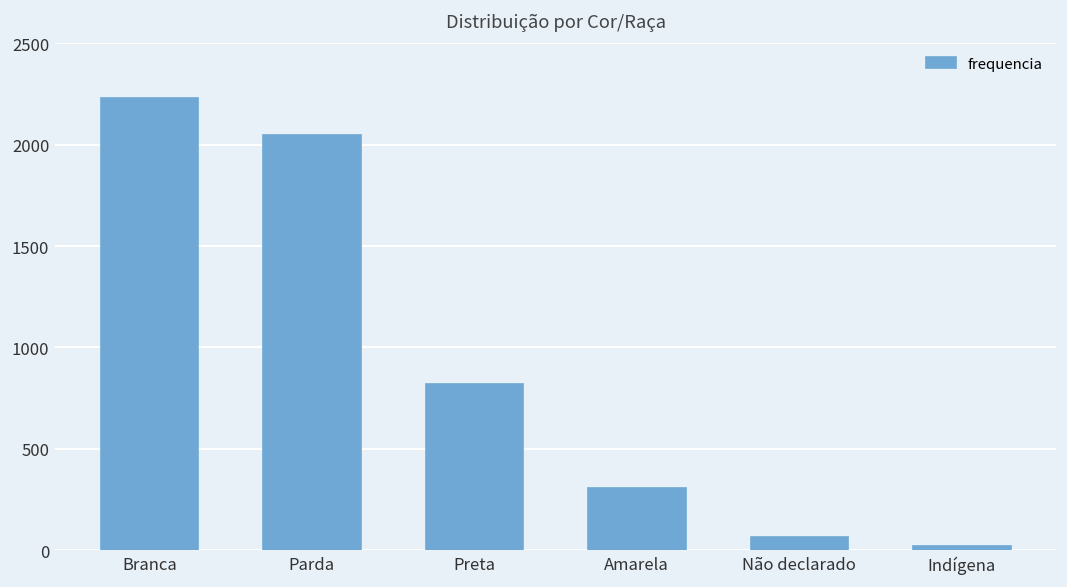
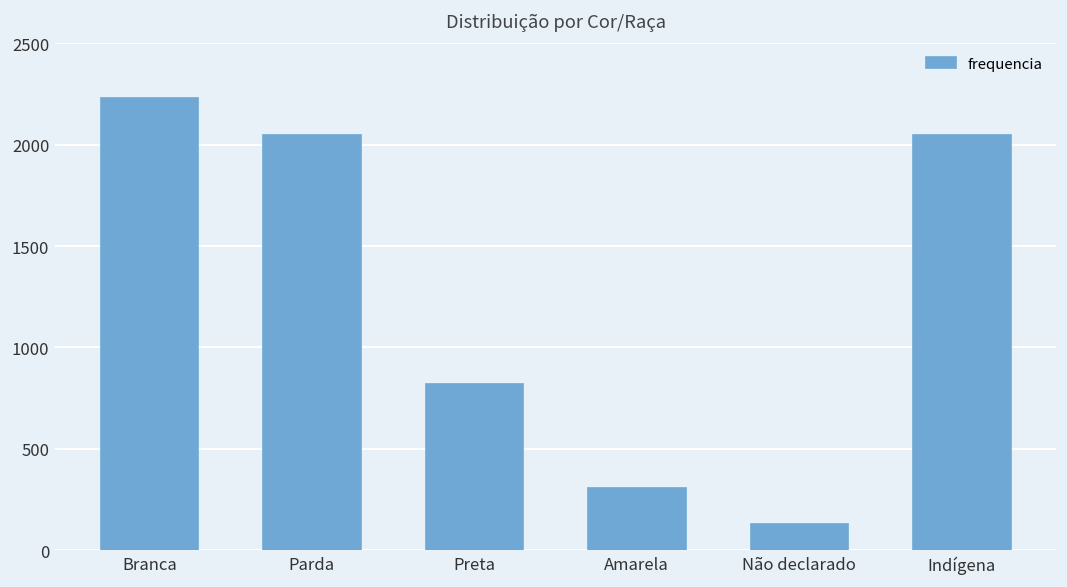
Não declarado: 60 -> 130
Indígena: 20 -> 2050
